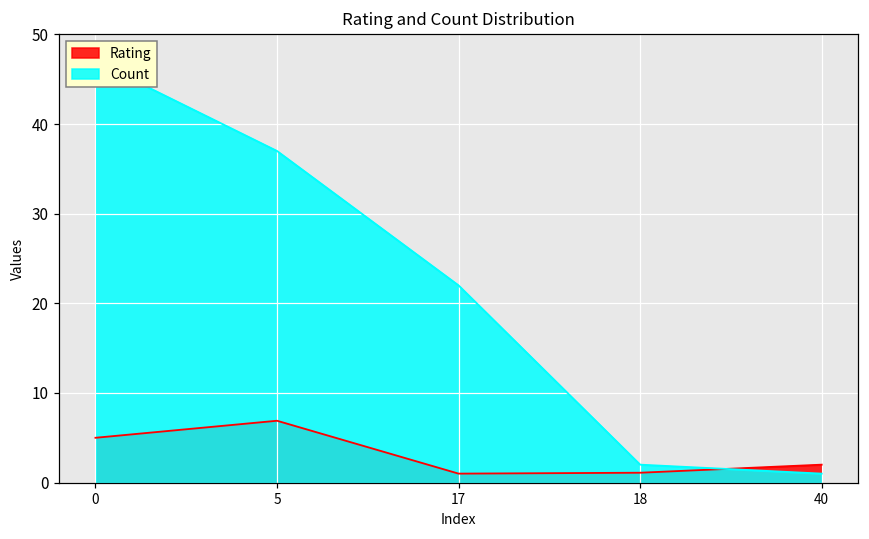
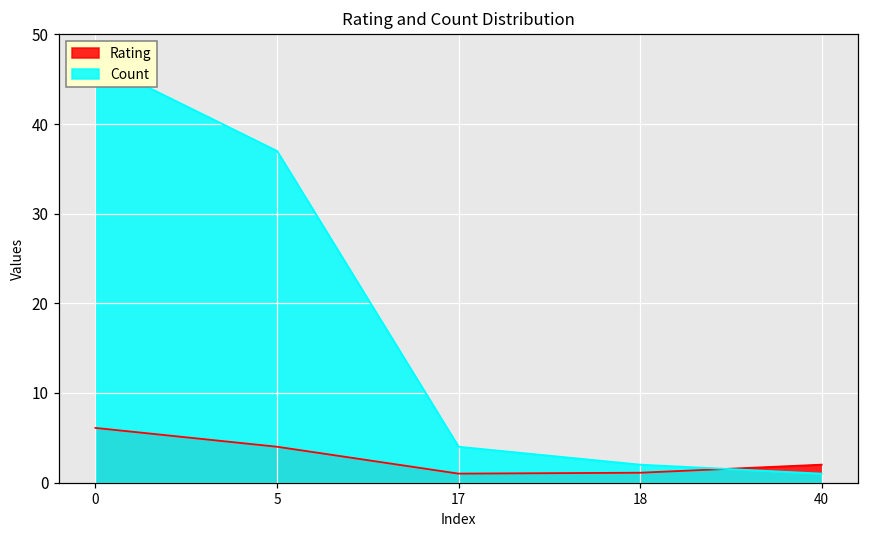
Rating, 0: 5 -> 6
Rating, 5: 7 -> 4
Count, 17: 22 -> 4
